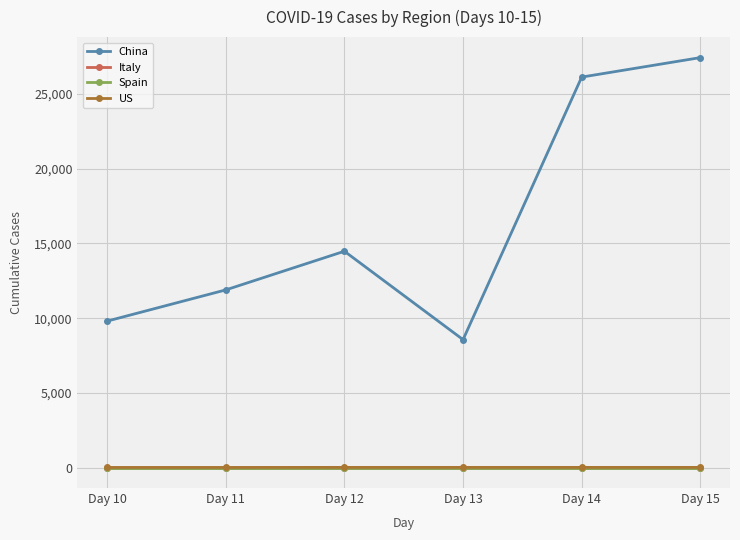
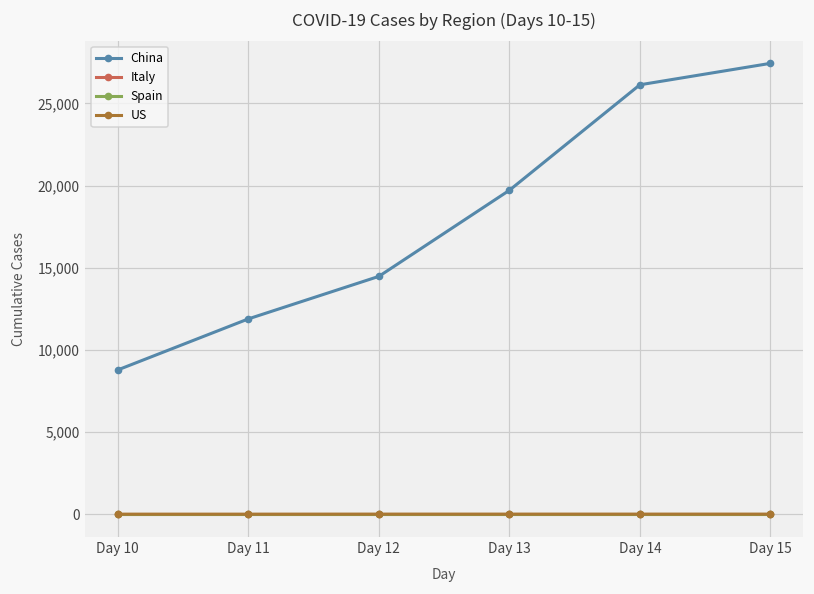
China, Day 10: 9,800 -> 8,800
China, Day 13: 8,600 -> 19,700
